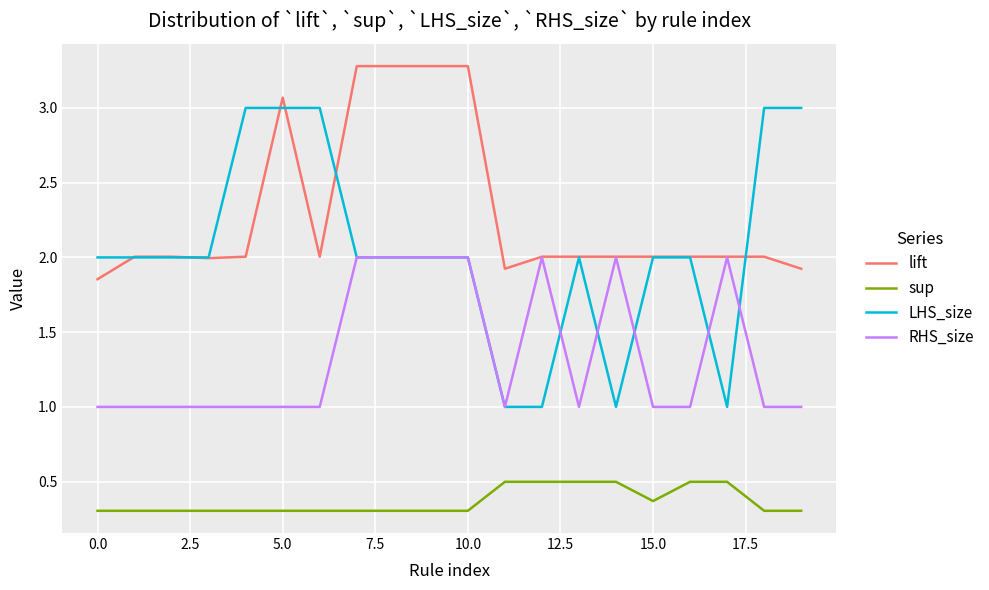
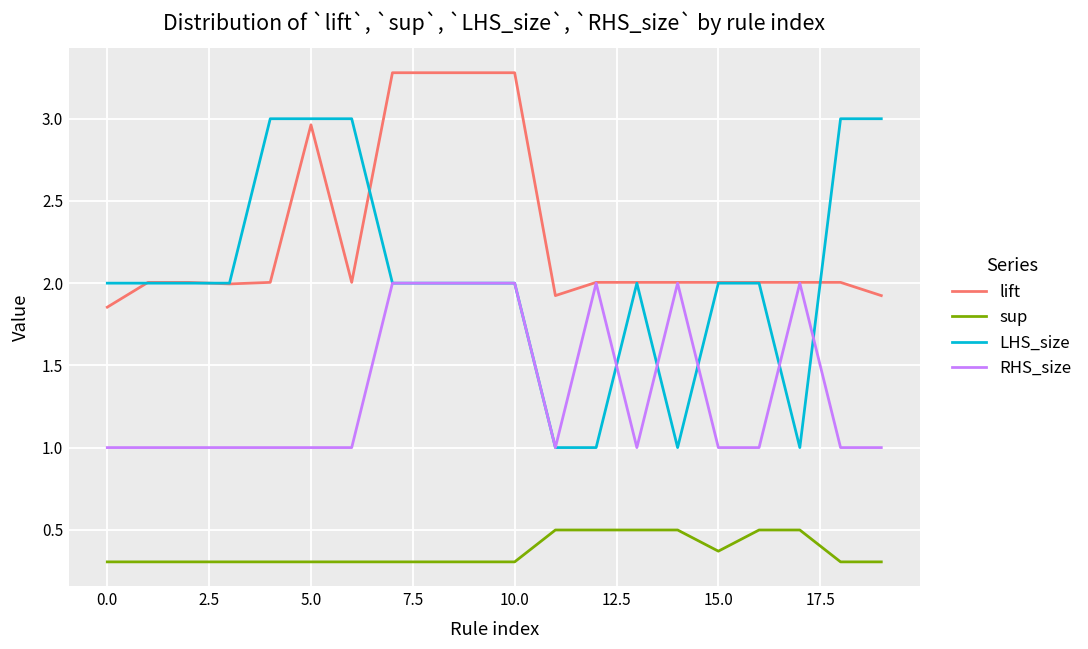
lift, 5.0: 3.07 -> 2.96
